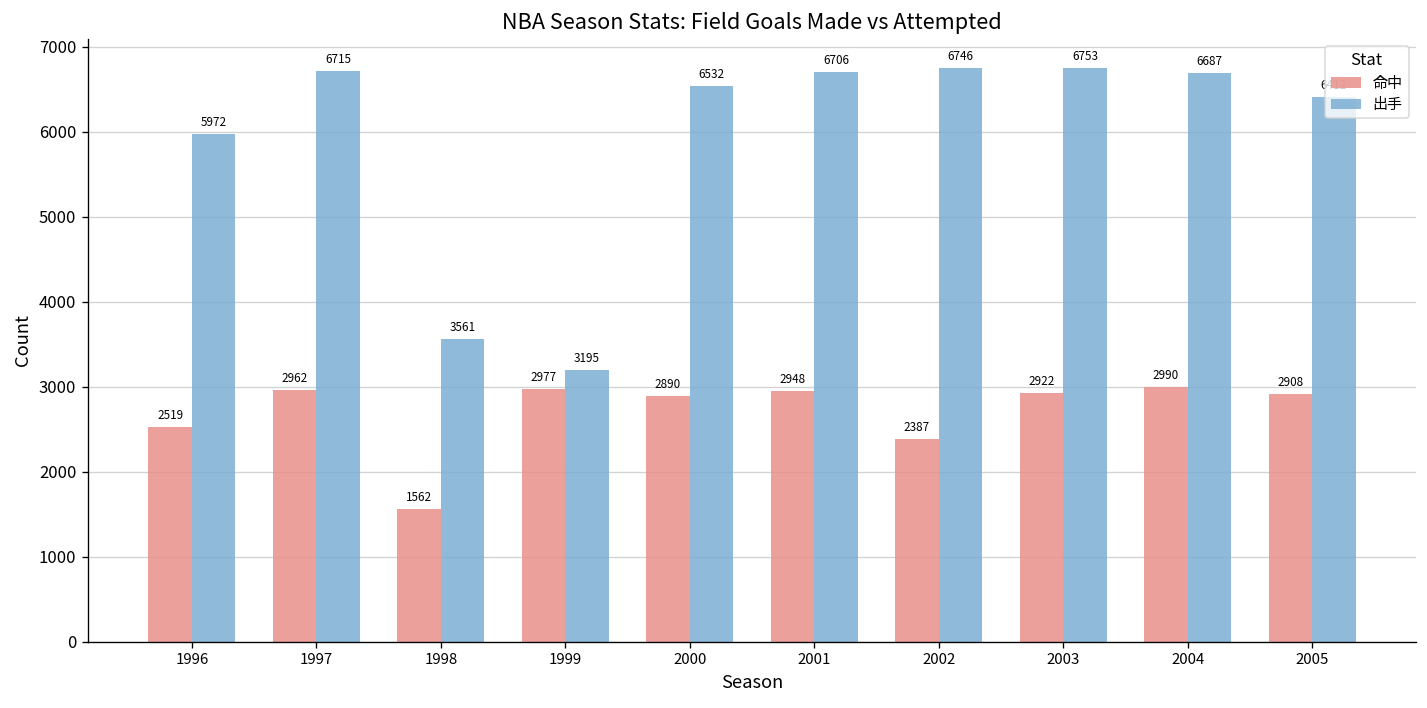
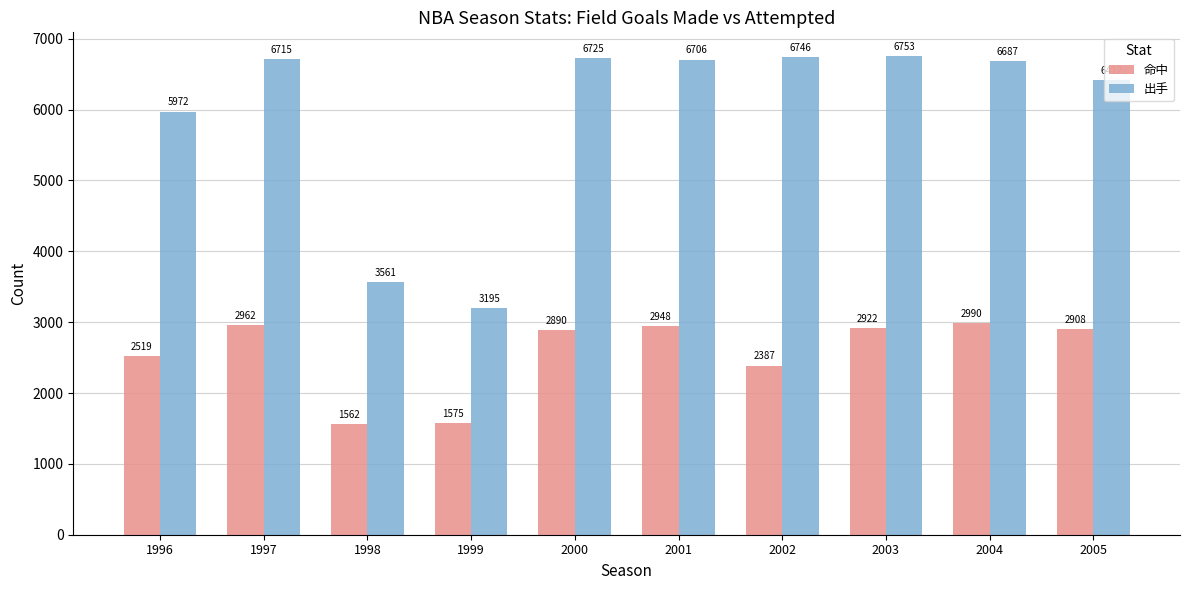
命中, 1999: 2977 -> 1575
出手, 2000: 6532 -> 6725
